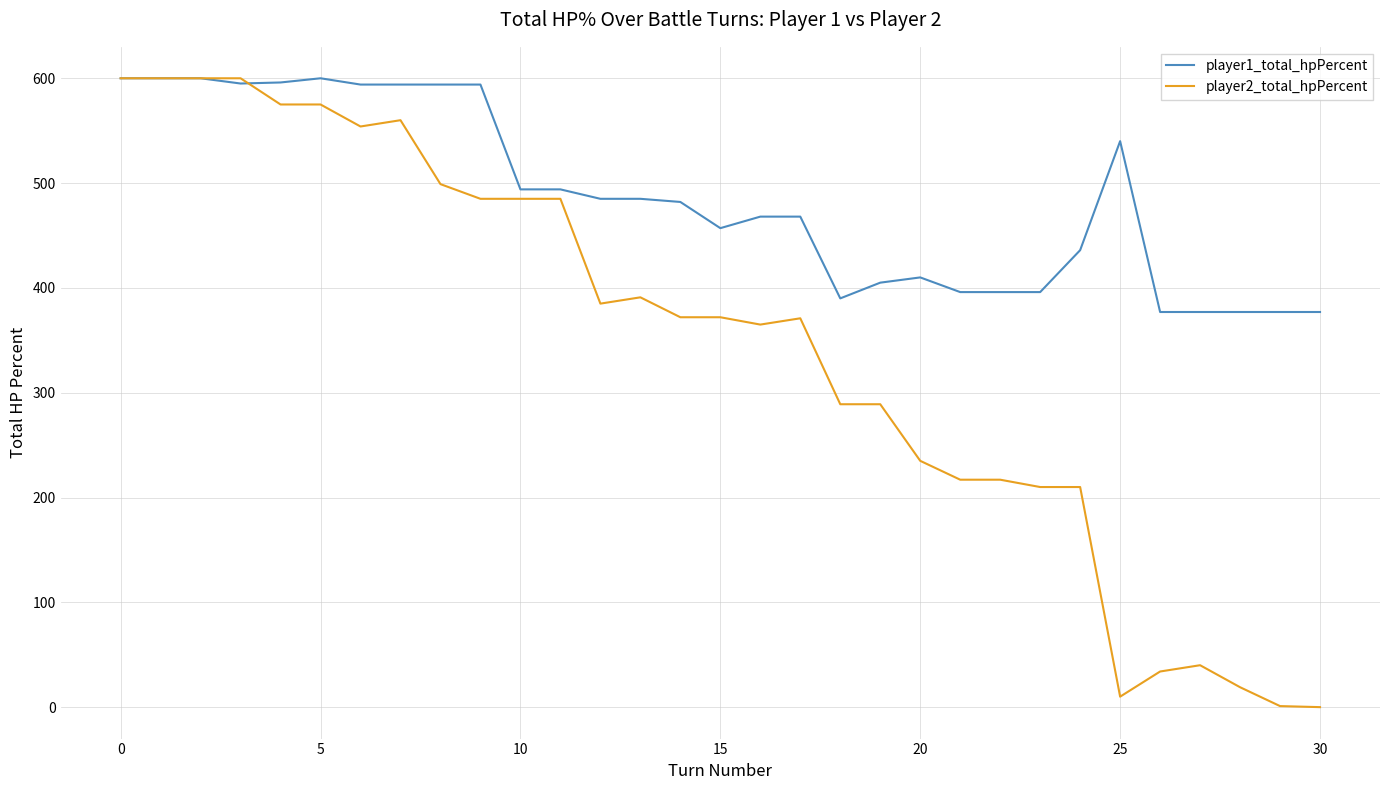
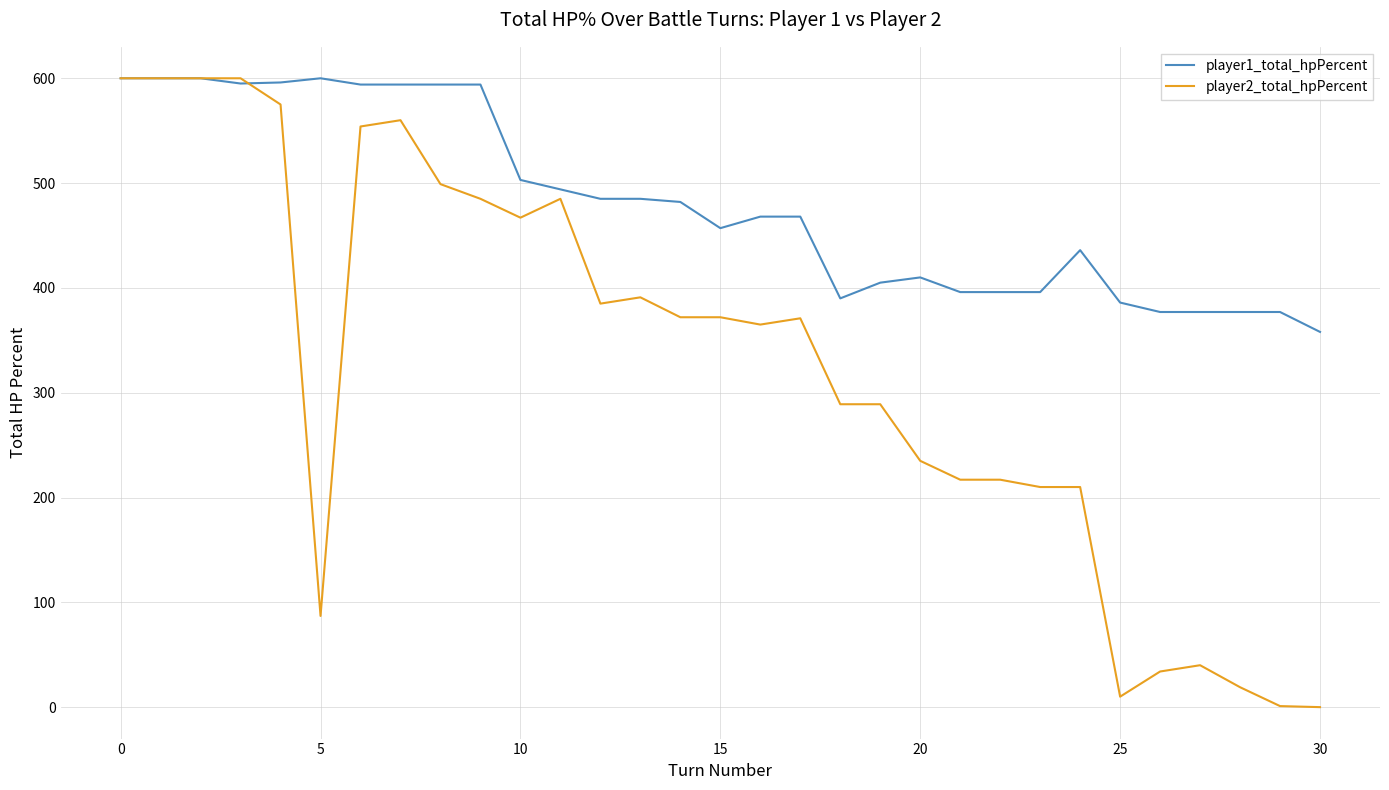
player2_total_hpPercent, 5: 575 -> 87
player1_total_hpPercent, 10: 494 -> 503
player2_total_hpPercent, 10: 485 -> 467
player1_total_hpPercent, 25: 540 -> 386
player1_total_hpPercent, 30: 377 -> 358
